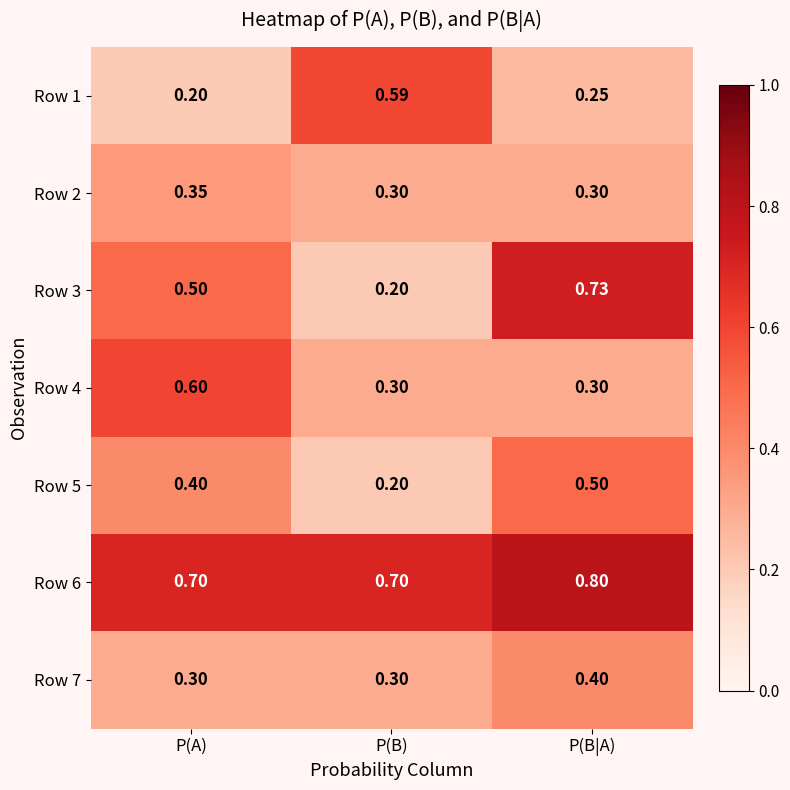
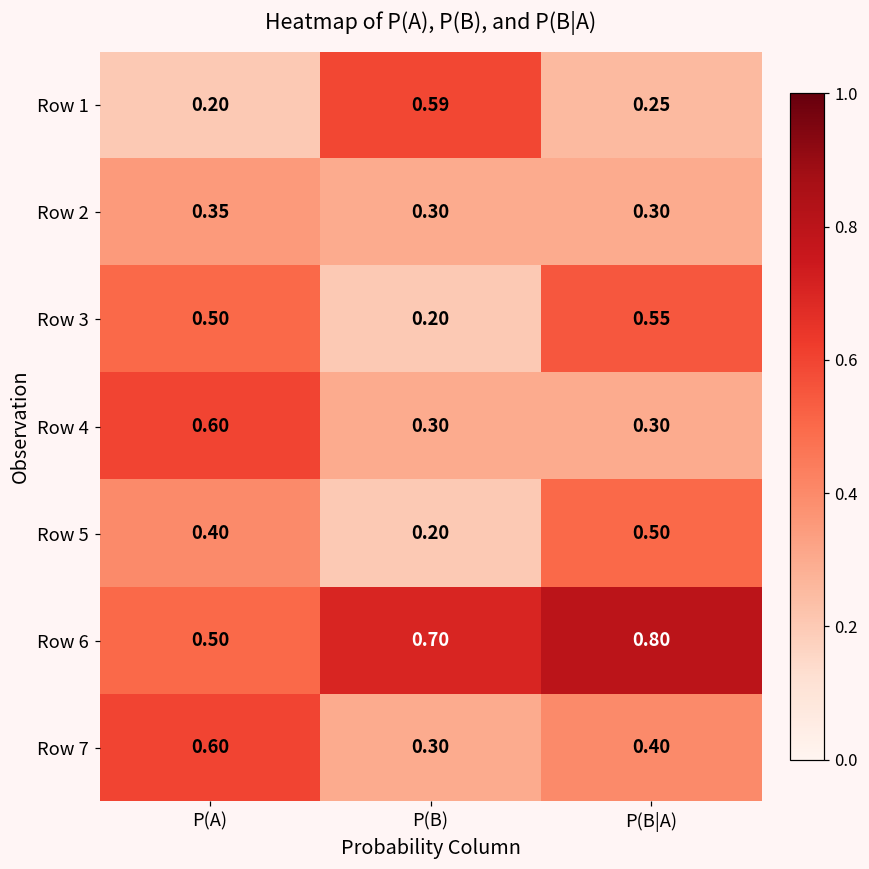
Row 3, P(B|A): 0.73 -> 0.55
Row 6, P(A): 0.70 -> 0.50
Row 7, P(A): 0.30 -> 0.60
